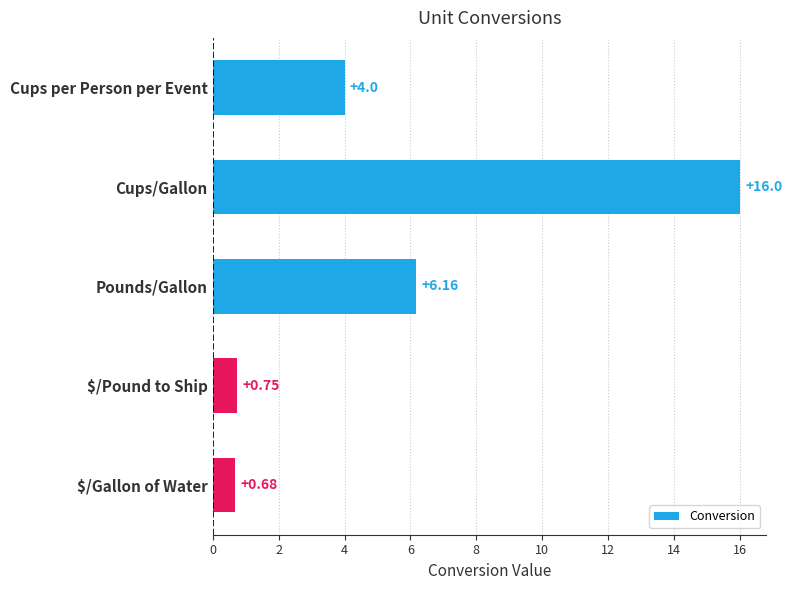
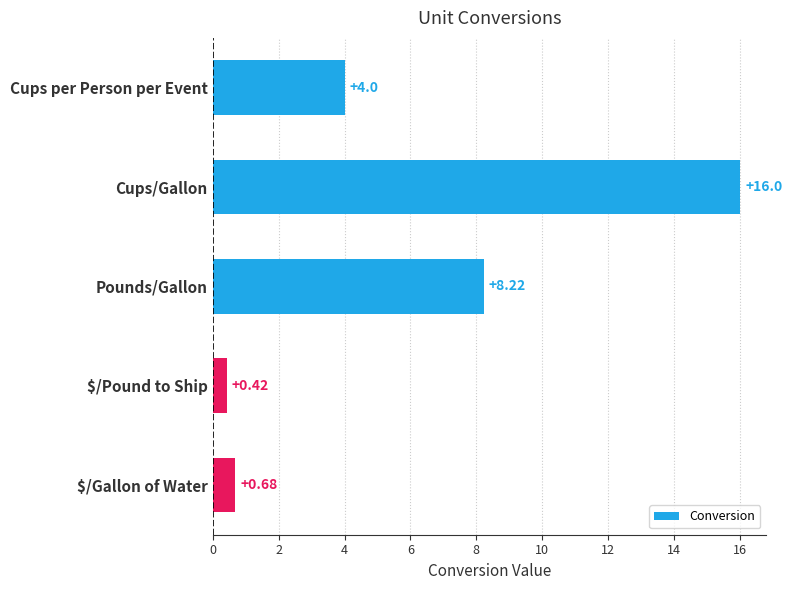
Pounds/Gallon: +6.16 -> +8.22
$/Pound to Ship: +0.75 -> +0.42
